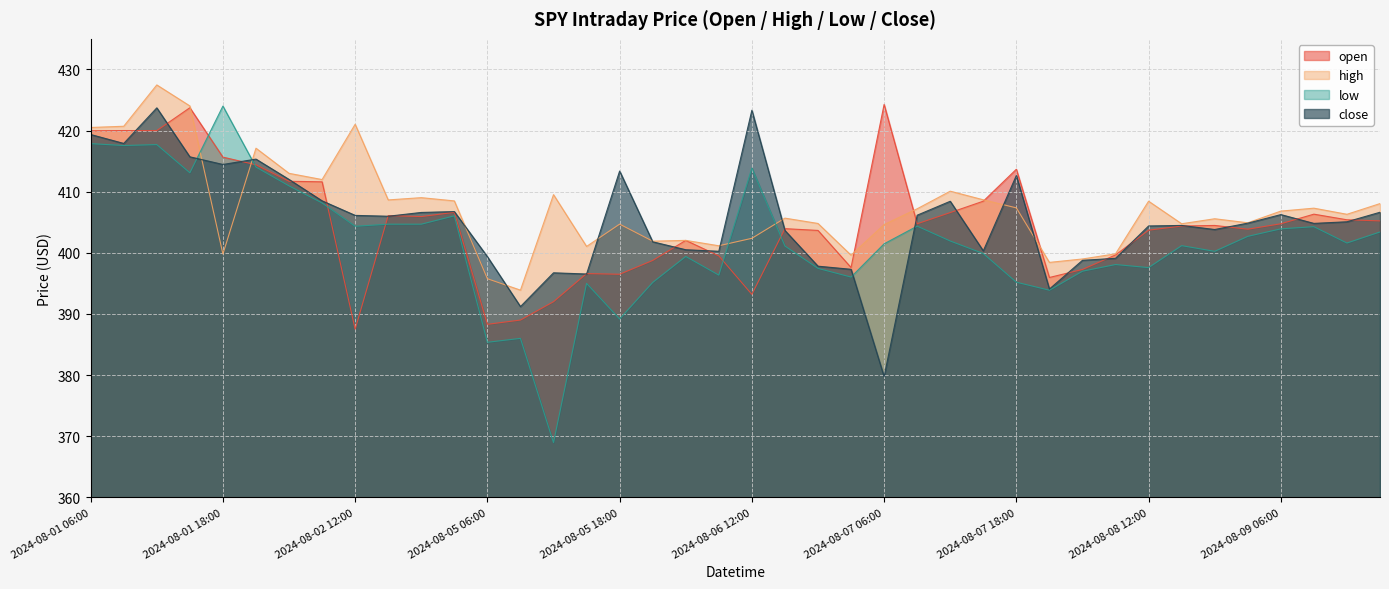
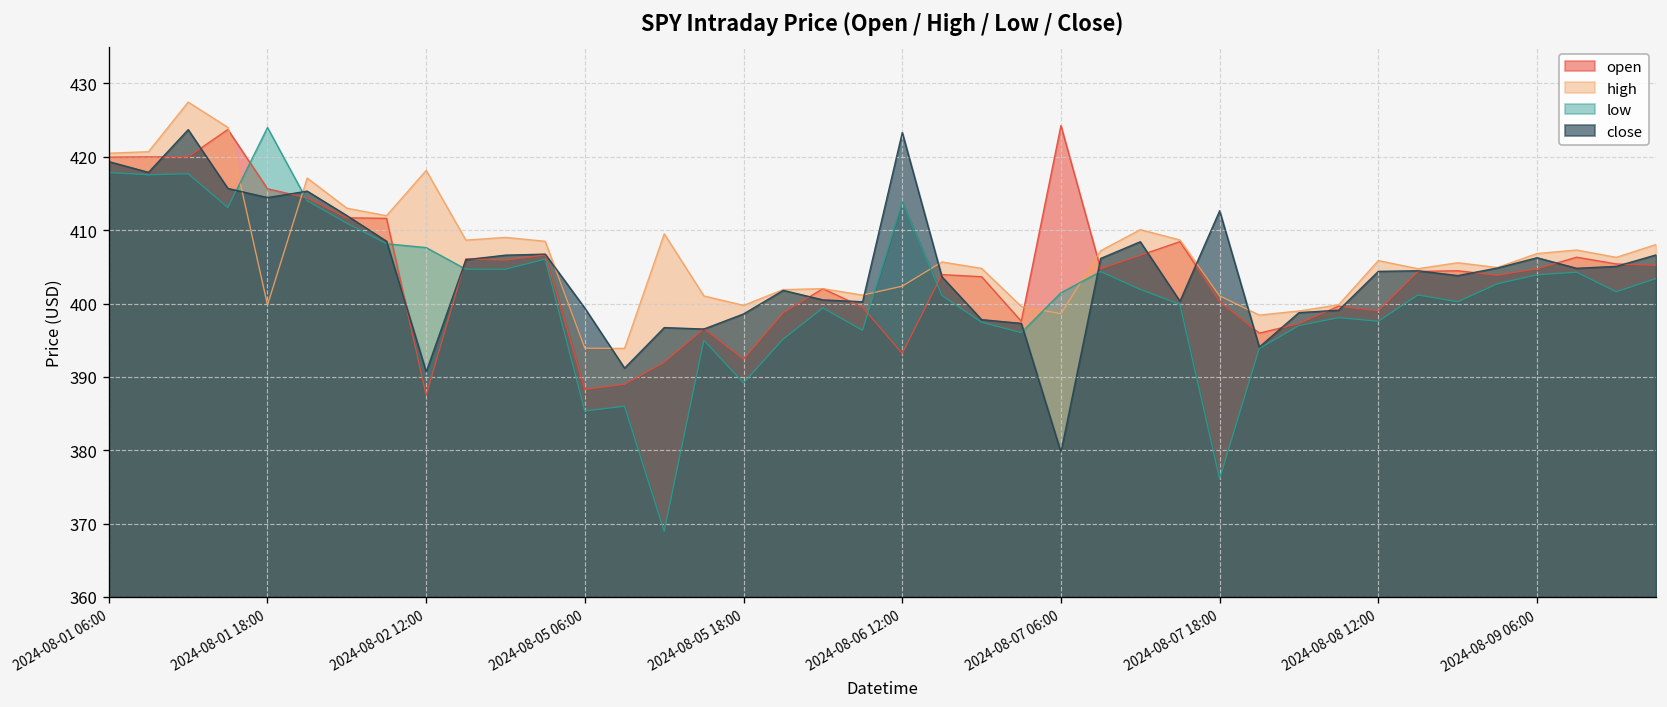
high, 2024-08-02 12:00: 421 -> 418
low, 2024-08-02 12:00: 404 -> 408
close, 2024-08-02 12:00: 406 -> 391
high, 2024-08-05 06:00: 396 -> 394
open, 2024-08-05 18:00: 396 -> 392
high, 2024-08-05 18:00: 405 -> 400
close, 2024-08-05 18:00: 413 -> 399
high, 2024-08-07 06:00: 405 -> 399
open, 2024-08-07 18:00: 414 -> 400
high, 2024-08-07 18:00: 407 -> 401
low, 2024-08-07 18:00: 395 -> 376
open, 2024-08-08 12:00: 404 -> 399
high, 2024-08-08 12:00: 408 -> 406
